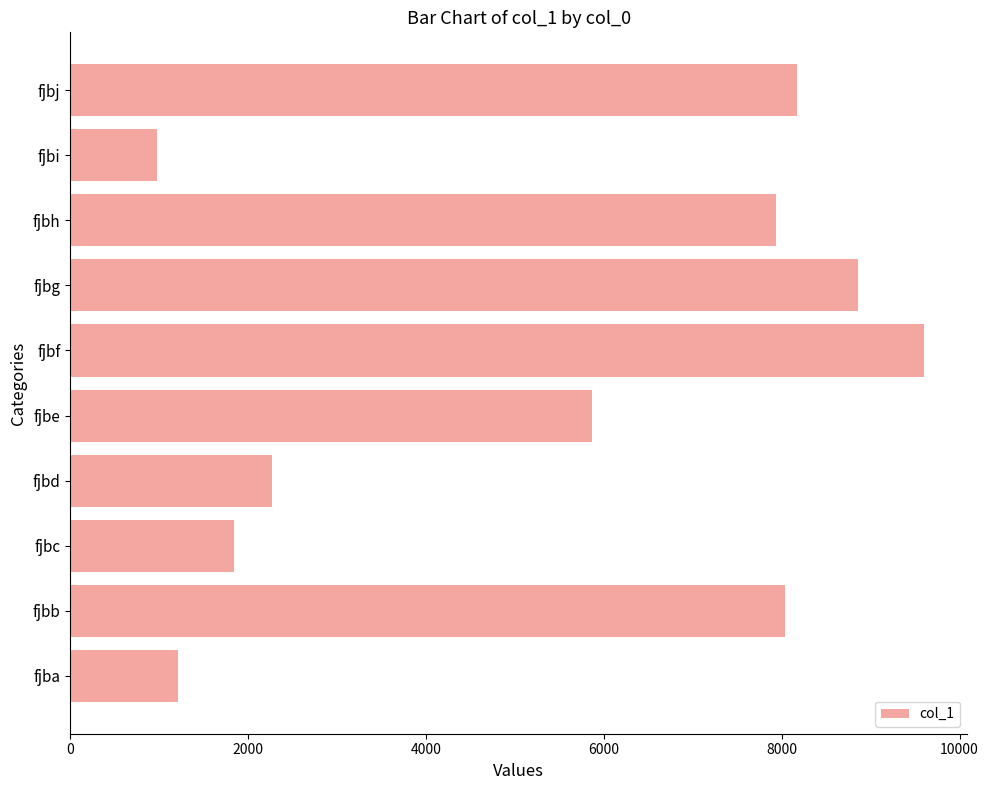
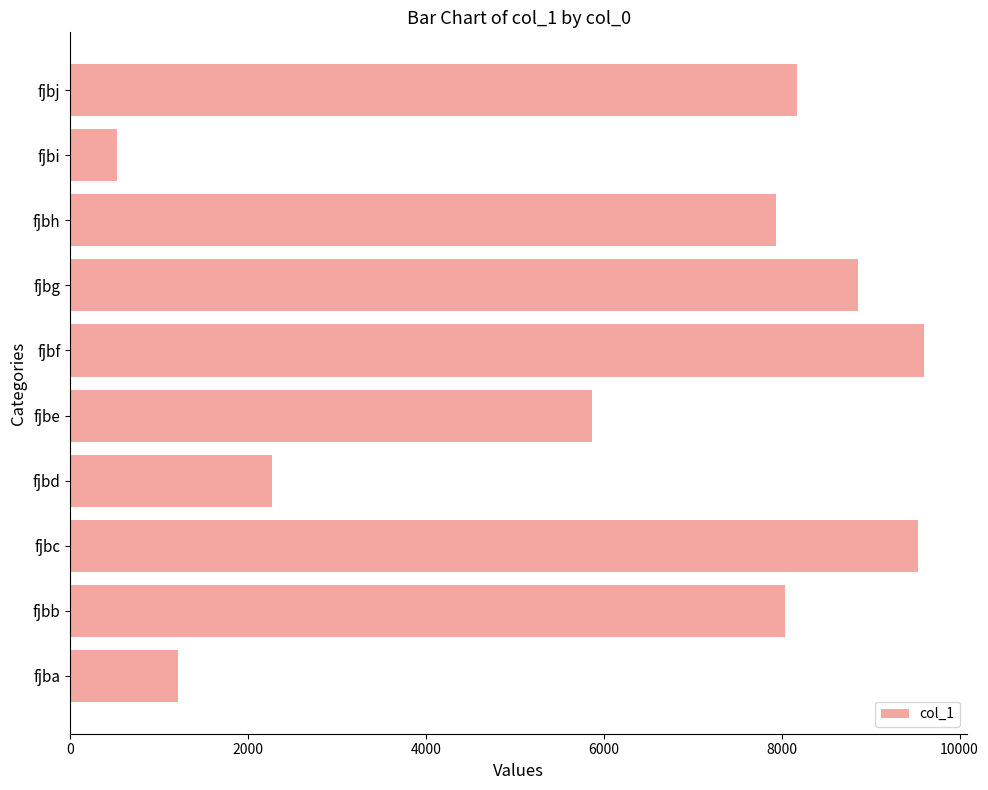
fjbi: 1000 -> 500
fjbc: 1800 -> 9500
